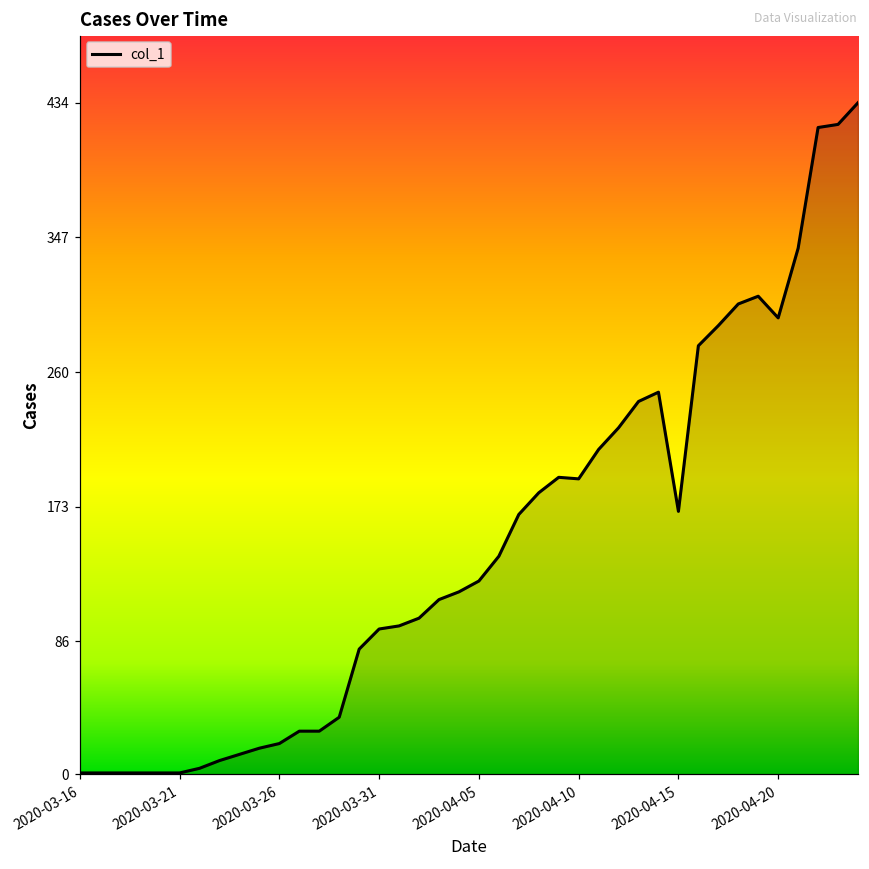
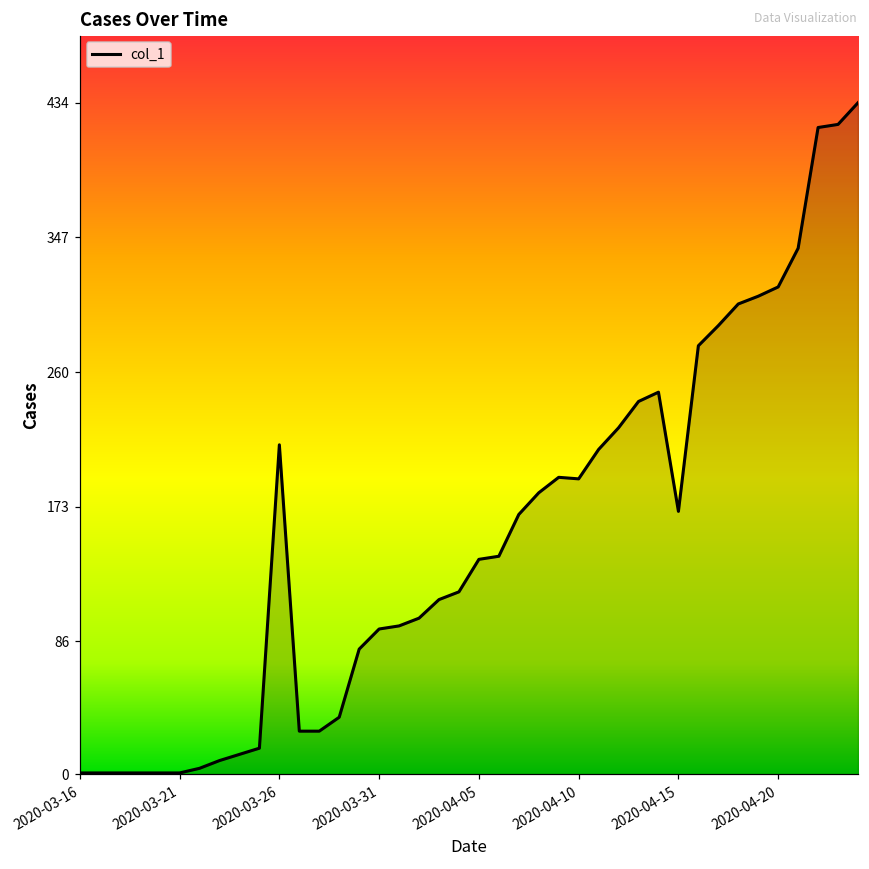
2020-03-26: 20 -> 213
2020-04-05: 125 -> 139
2020-04-20: 295 -> 315
